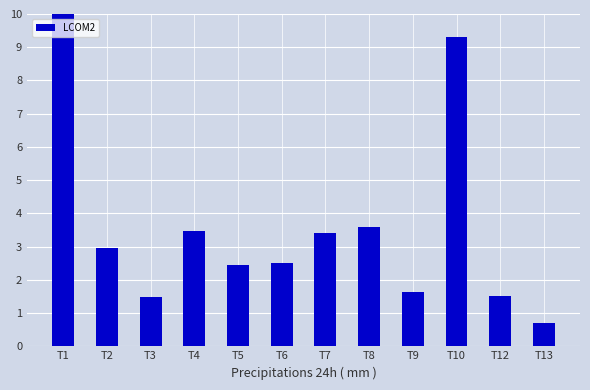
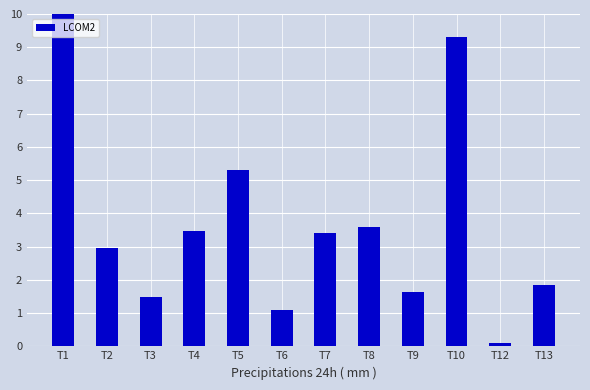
T5: 2.5 -> 5.3
T6: 2.5 -> 1.1
T12: 1.5 -> 0.1
T13: 0.7 -> 1.9
